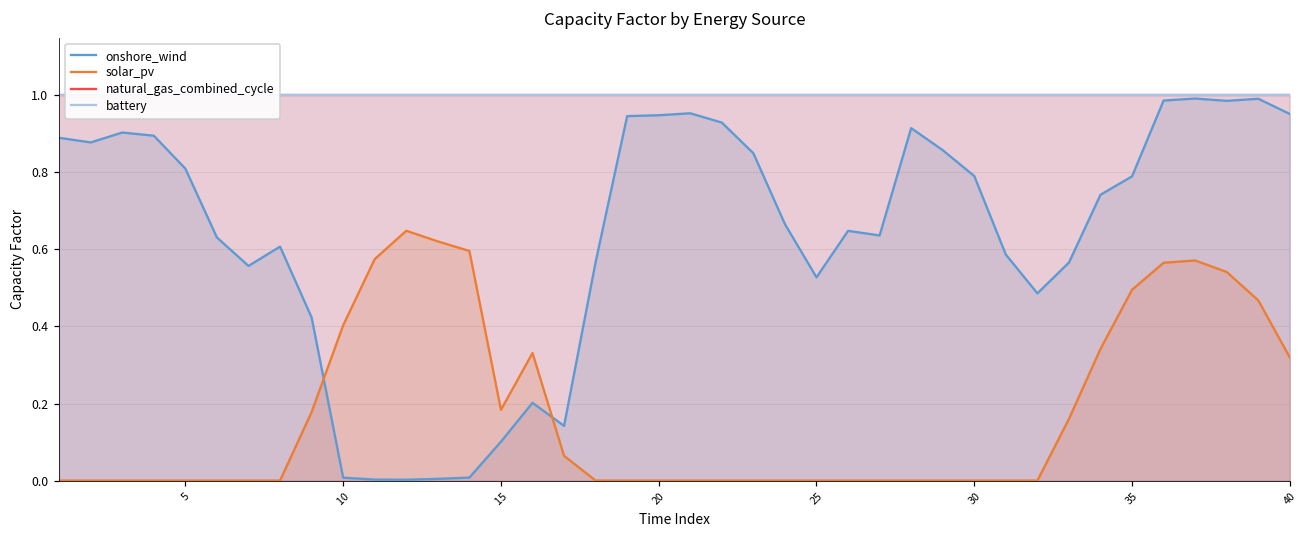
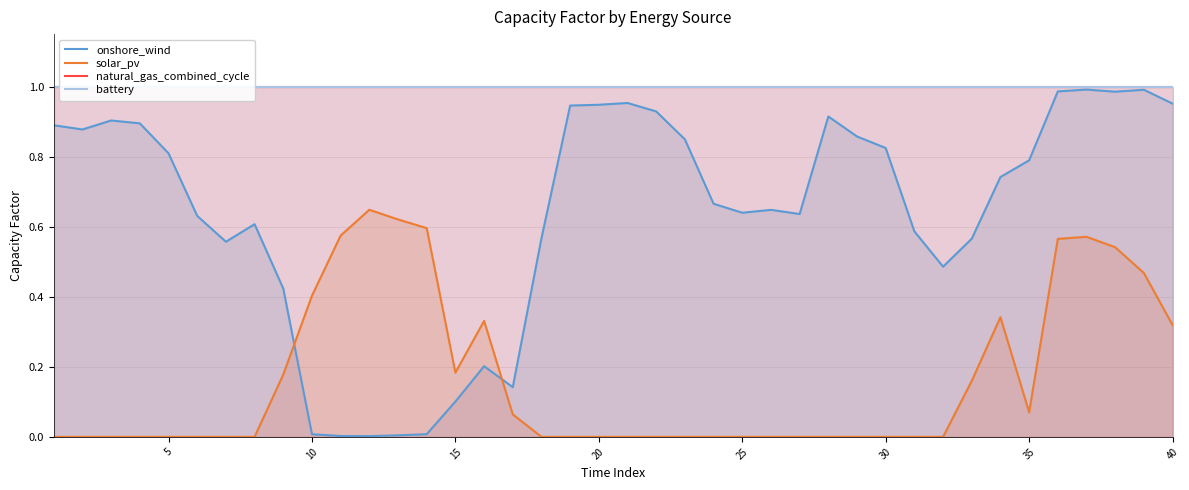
onshore_wind, 25: 0.53 -> 0.64
onshore_wind, 30: 0.79 -> 0.82
solar_pv, 35: 0.50 -> 0.07
